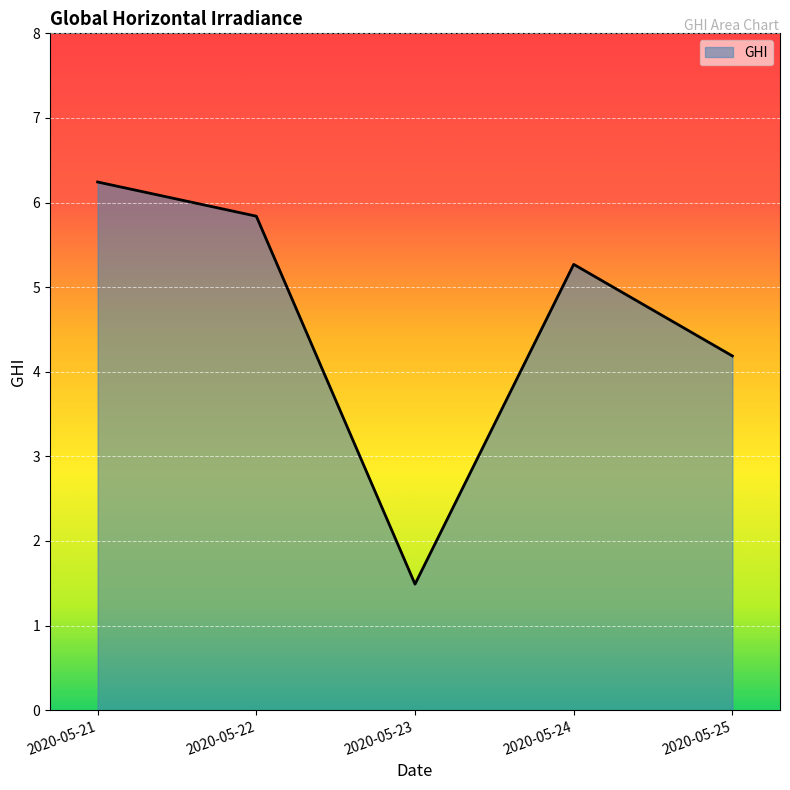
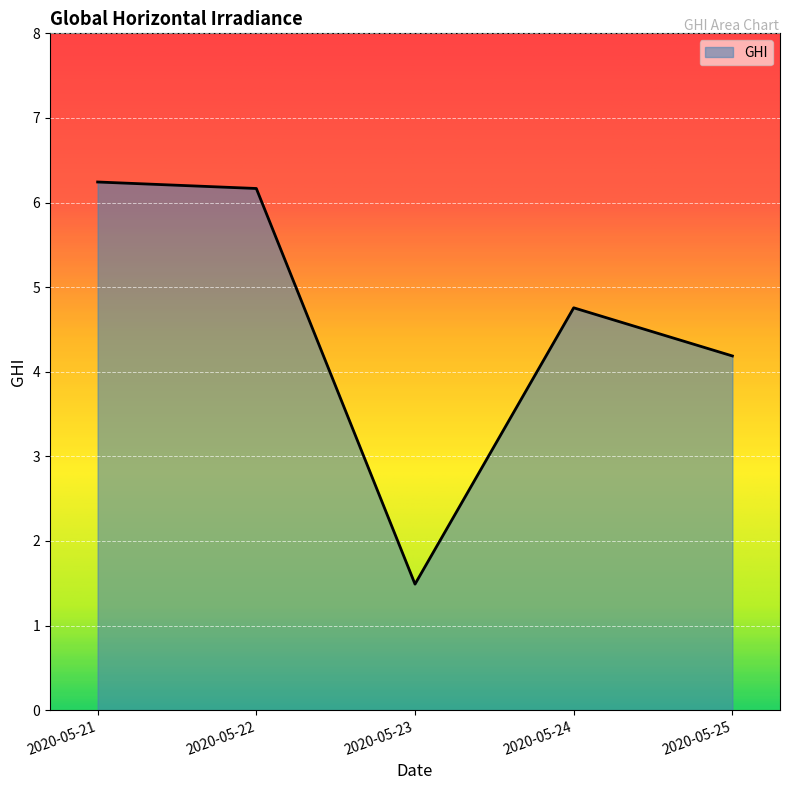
2020-05-22: 5.8 -> 6.2
2020-05-24: 5.3 -> 4.8
